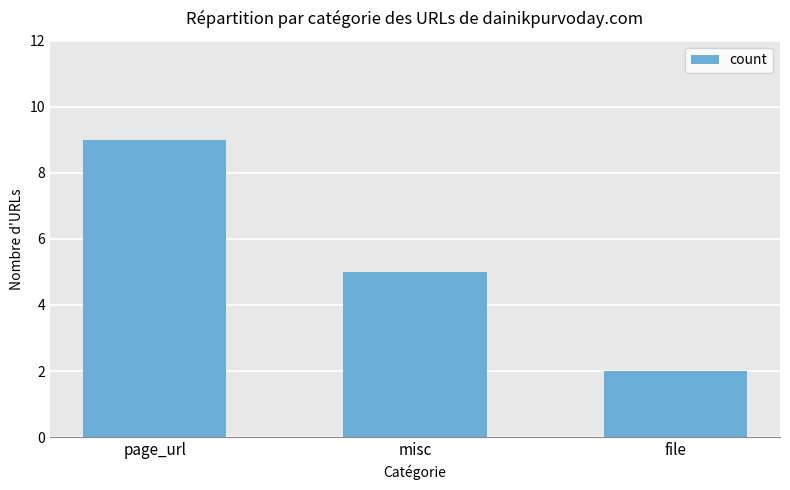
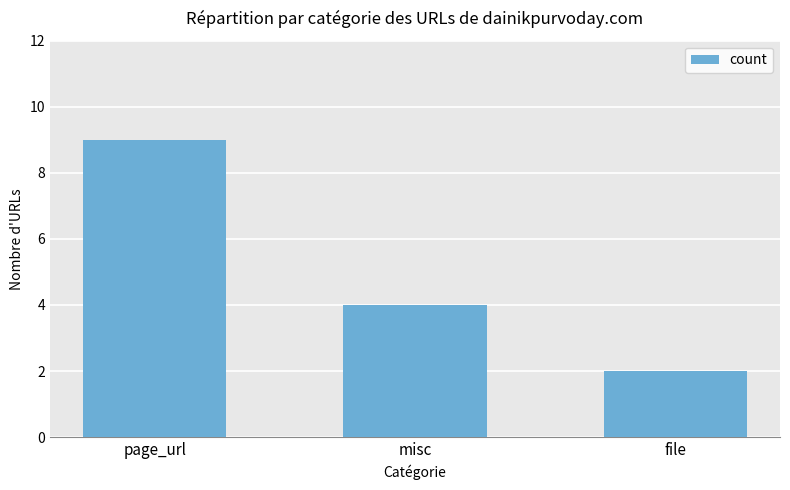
misc: 5 -> 4
